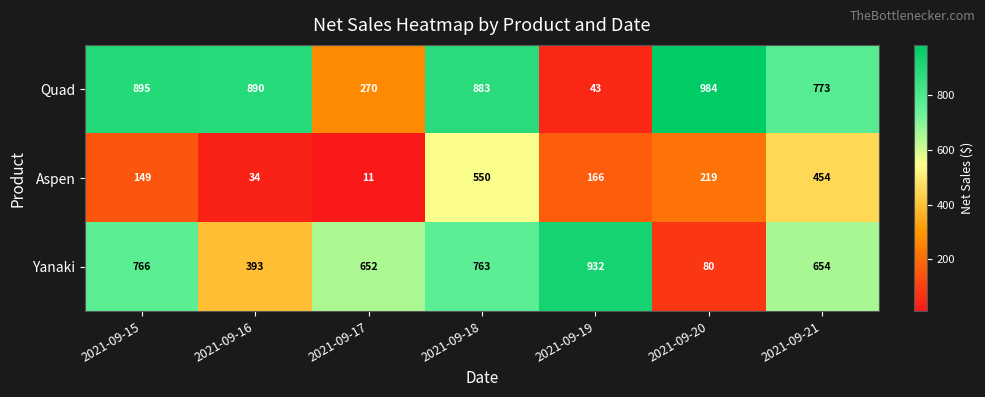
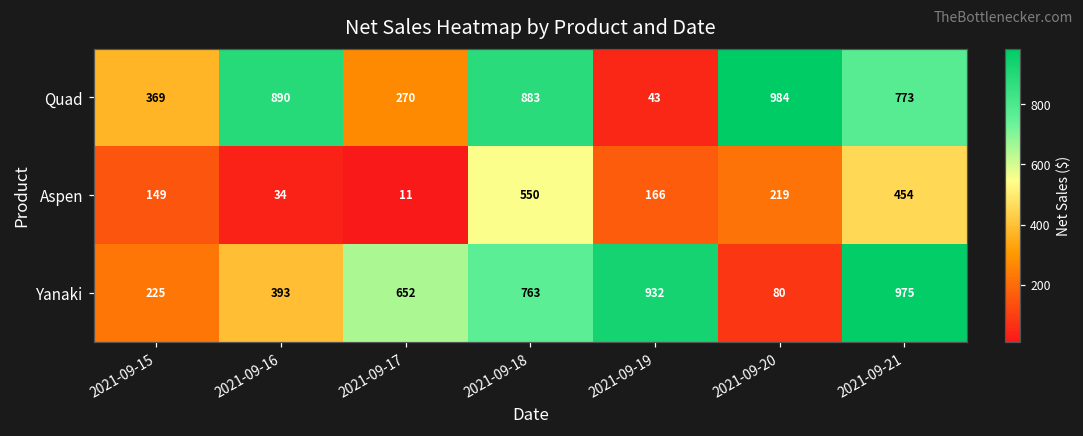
Quad, 2021-09-15: 895 -> 369
Yanaki, 2021-09-15: 766 -> 225
Yanaki, 2021-09-21: 654 -> 975
